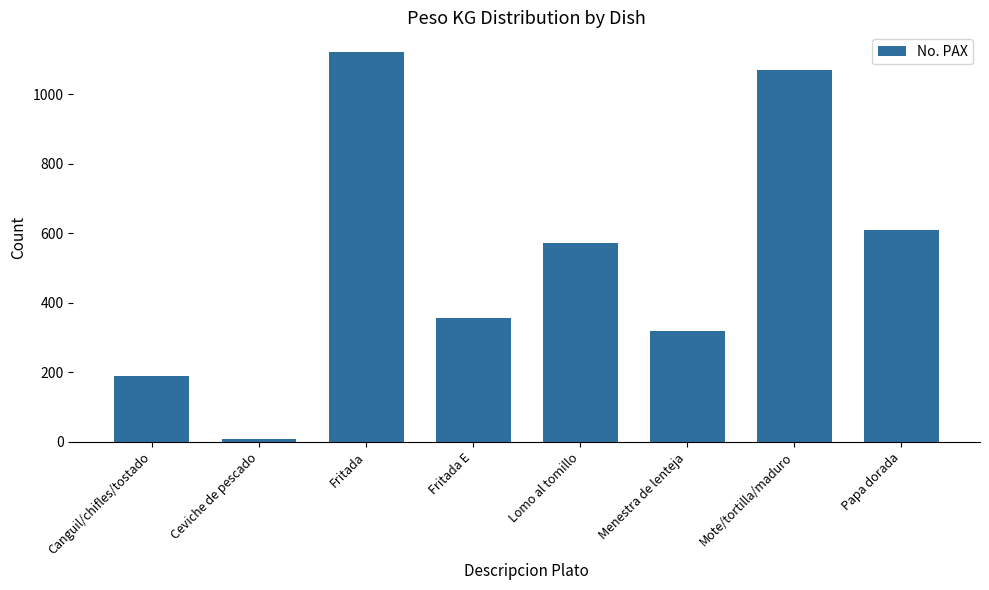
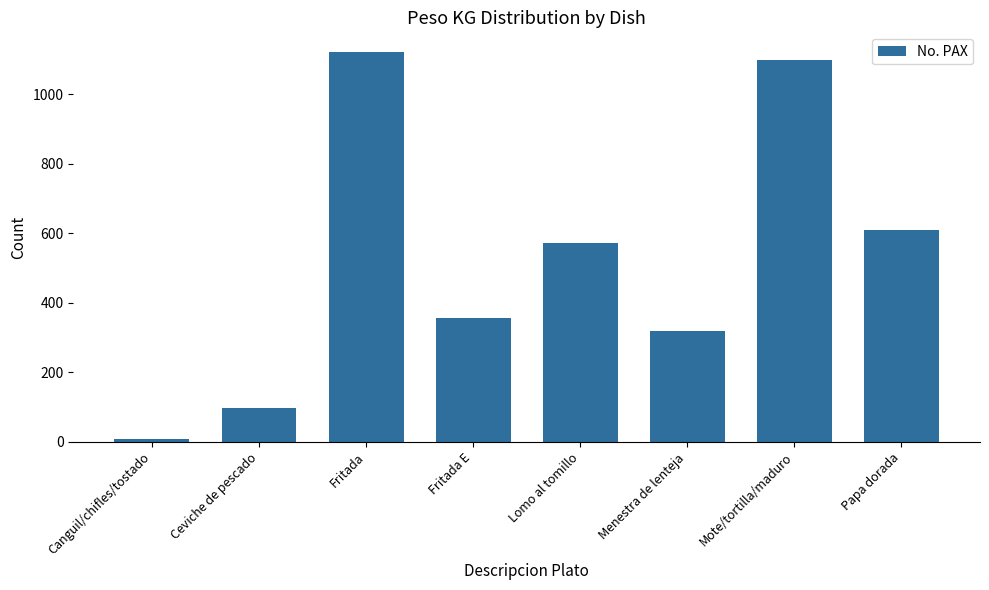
Canguil/chifles/tostado: 190 -> 10
Ceviche de pescado: 10 -> 100
Mote/tortilla/maduro: 1070 -> 1100
